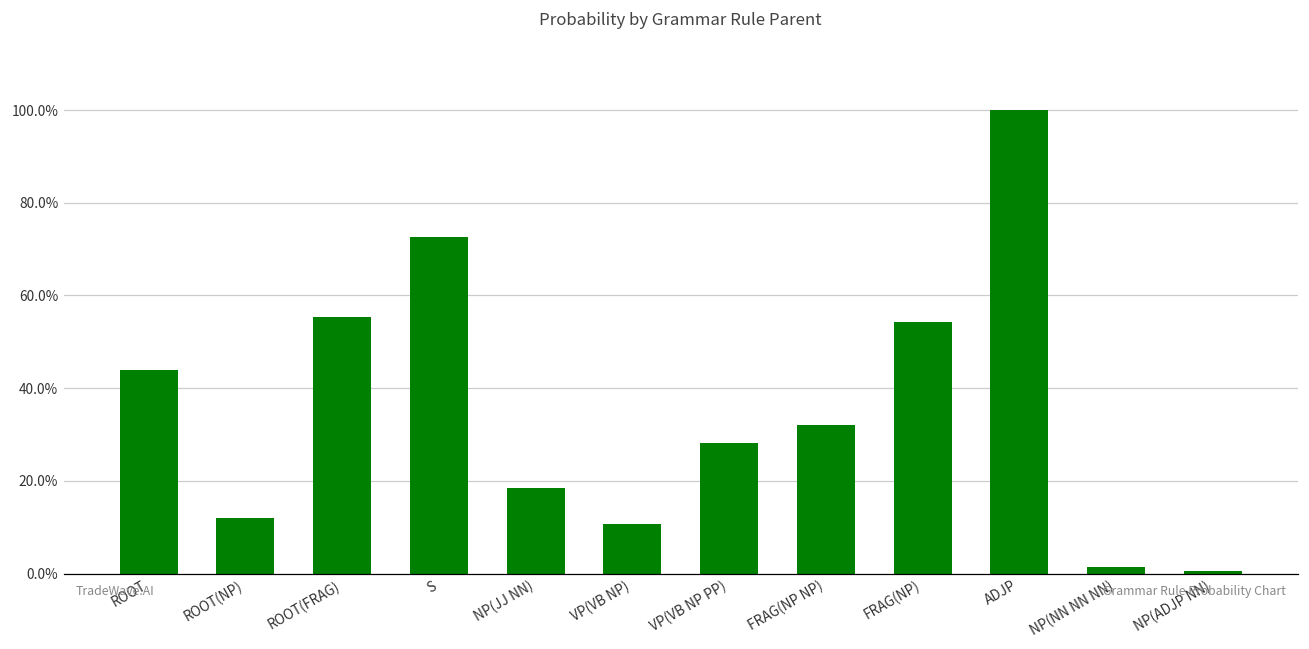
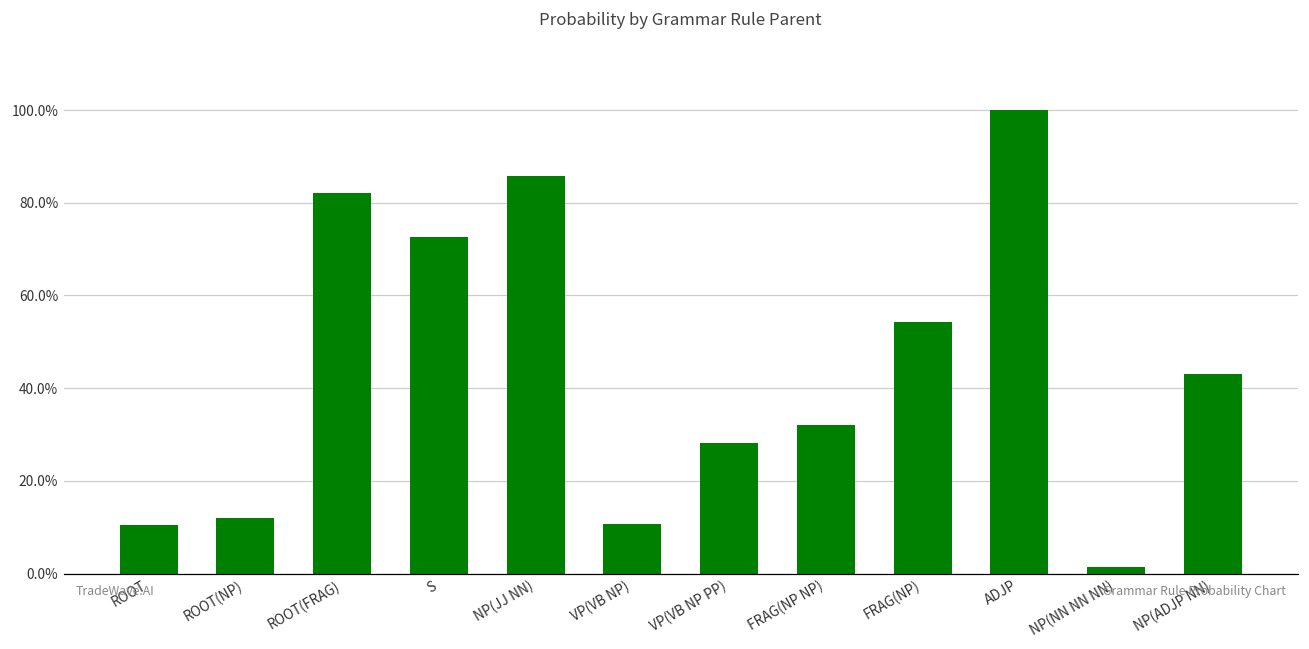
ROOT: 44% -> 10%
ROOT(FRAG): 55% -> 82%
NP(JJ NN): 19% -> 86%
NP(ADJP NN): 1% -> 43%
